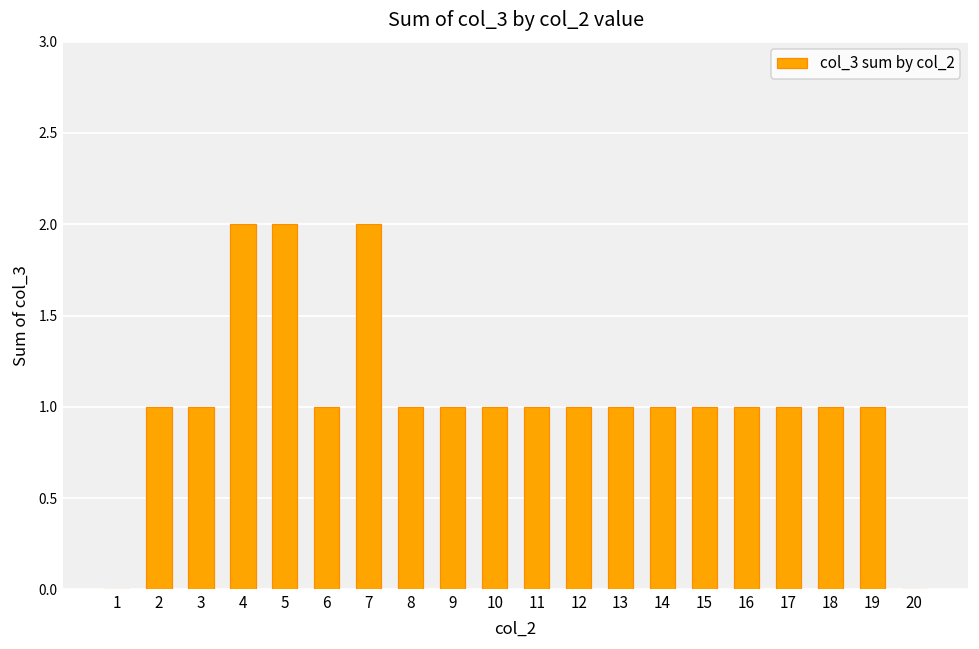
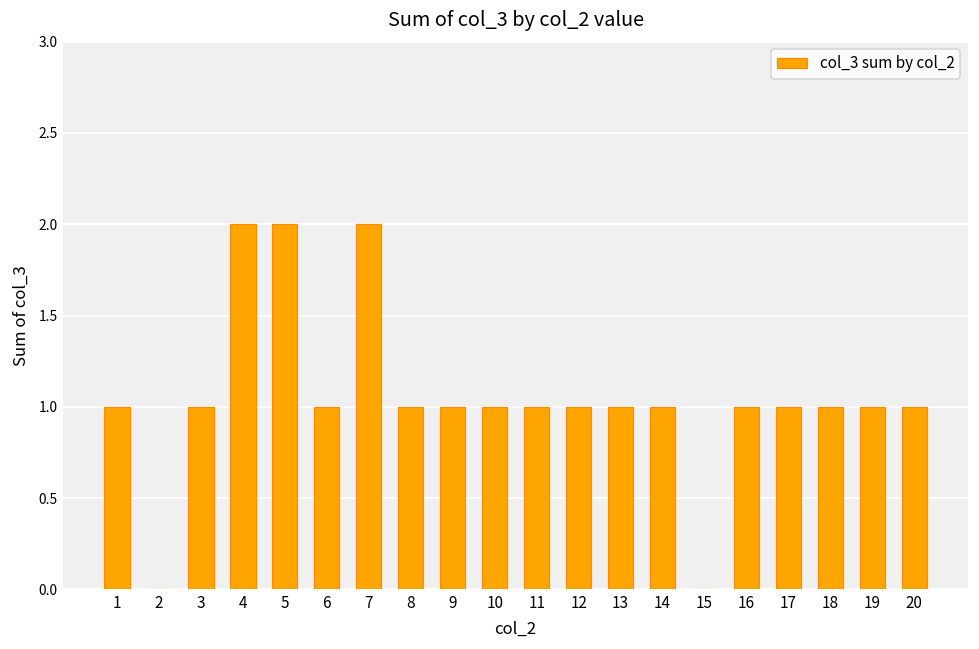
1: 0 -> 1
2: 1 -> 0
15: 1 -> 0
20: 0 -> 1
